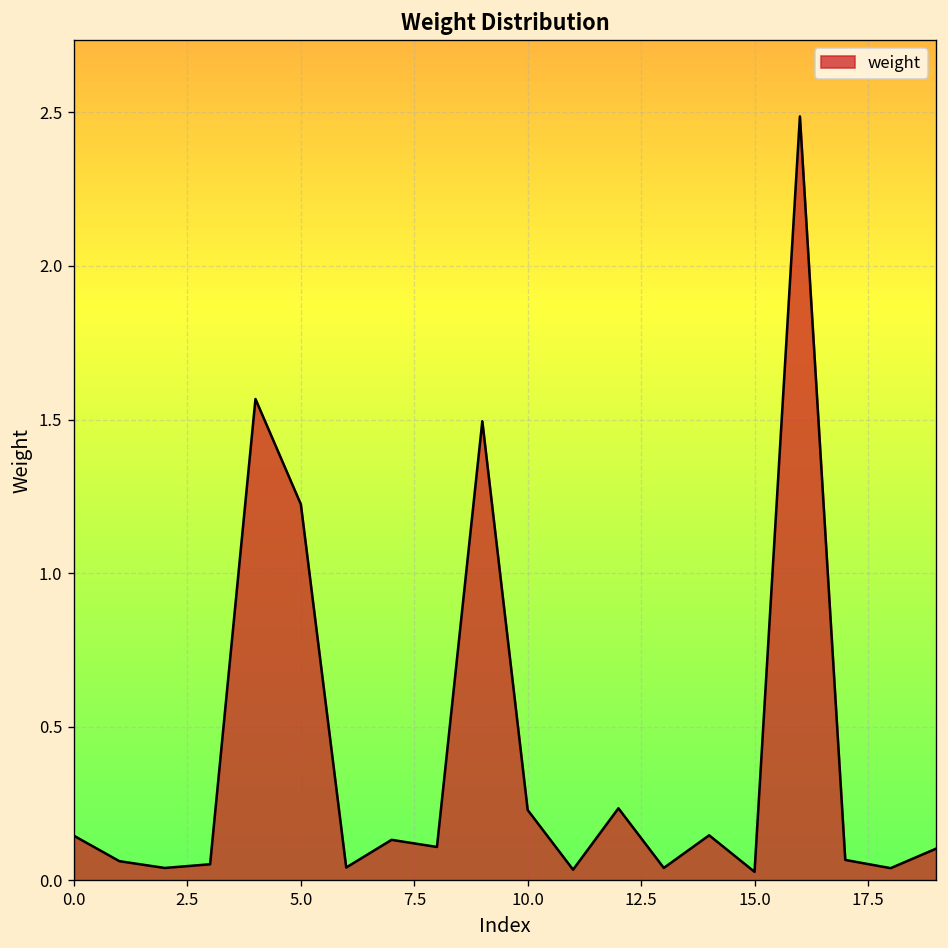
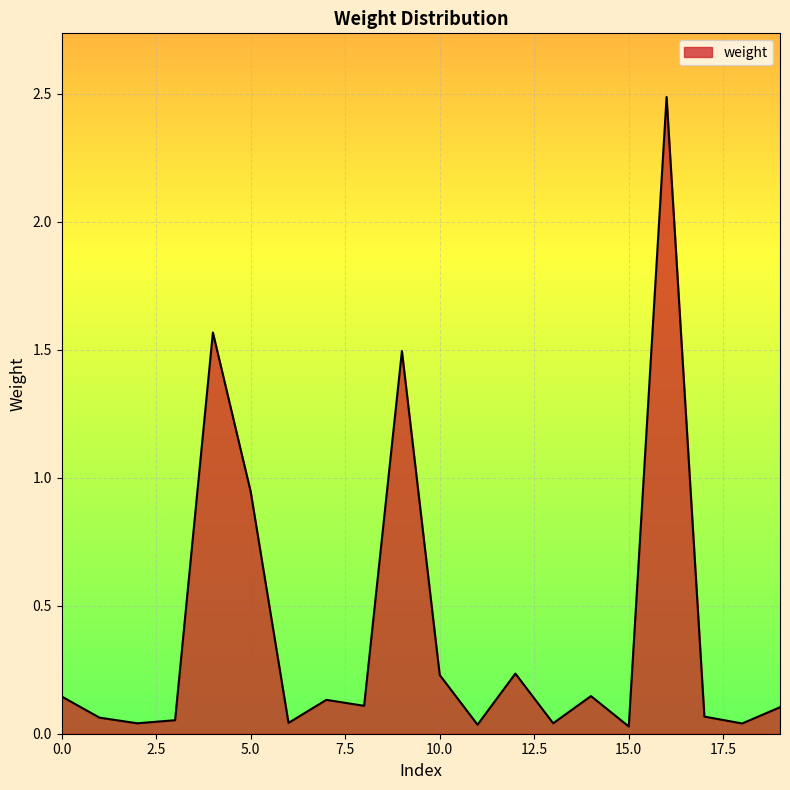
5.0: 1.22 -> 0.94
